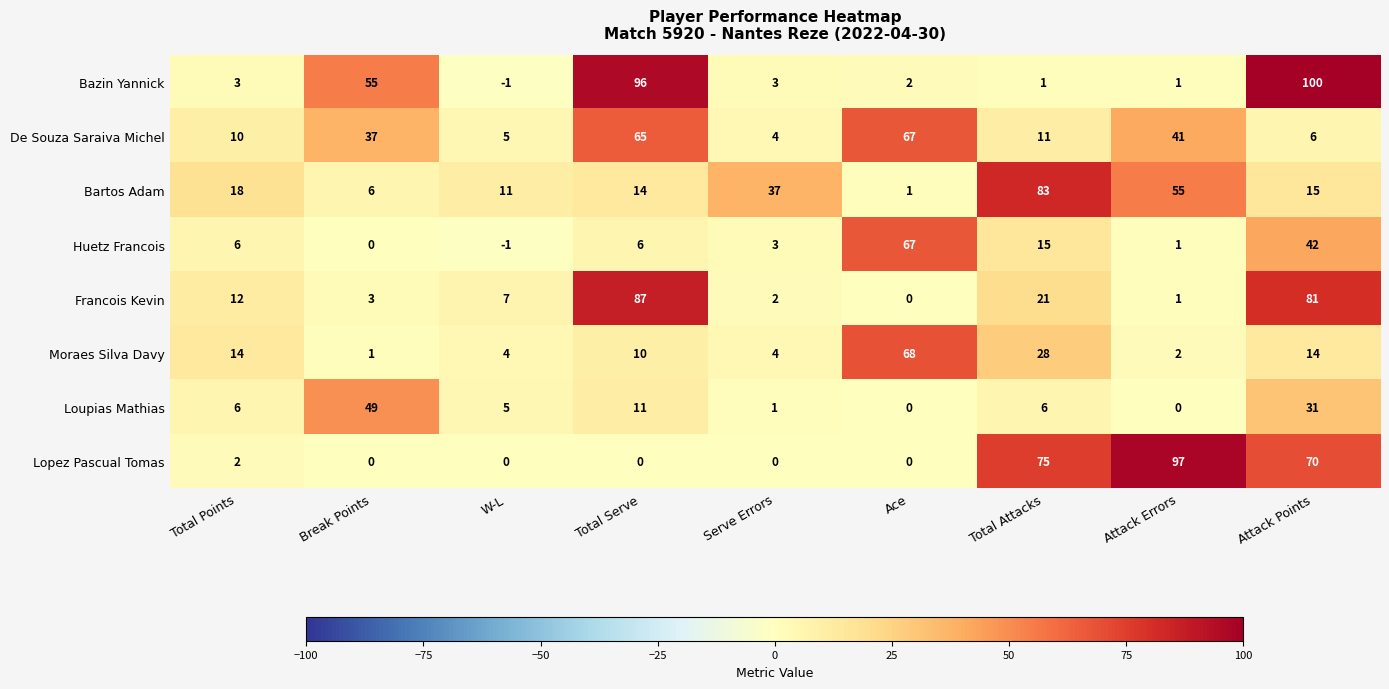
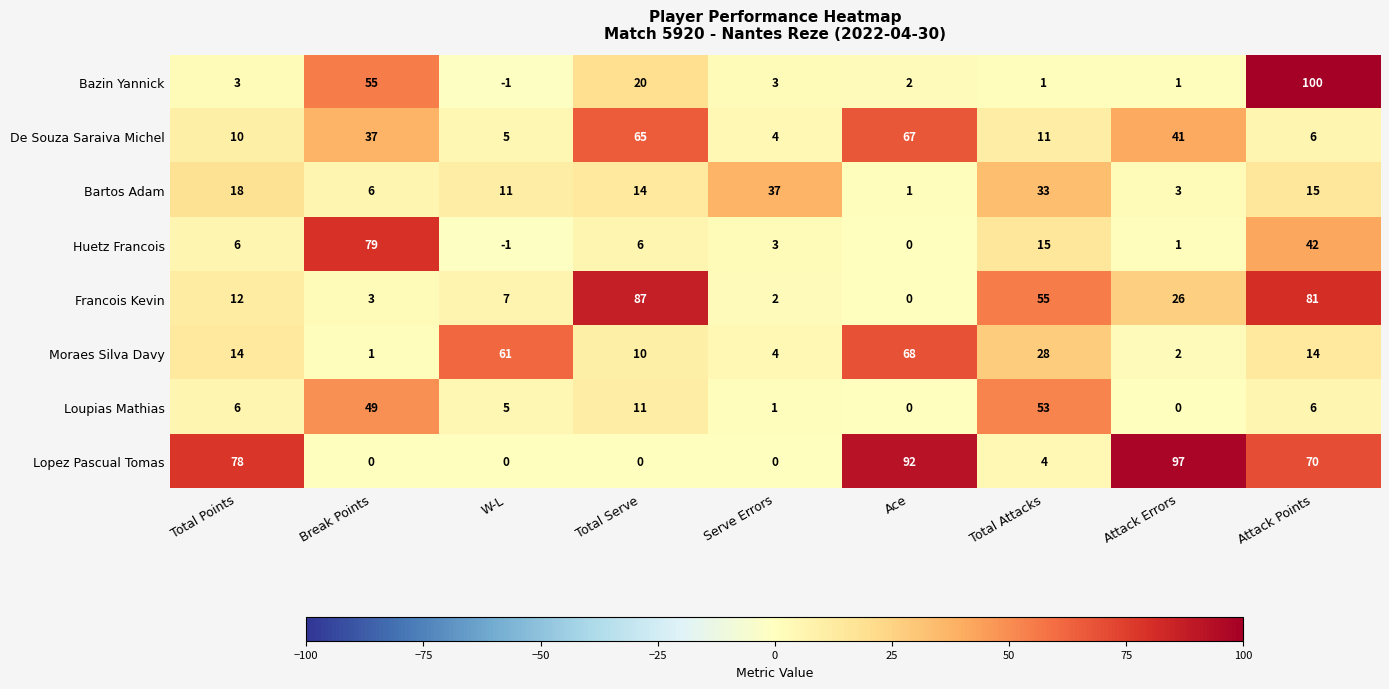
Bazin Yannick, Total Serve: 96 -> 20
Bartos Adam, Total Attacks: 83 -> 33
Bartos Adam, Attack Errors: 55 -> 3
Huetz Francois, Break Points: 0 -> 79
Huetz Francois, Ace: 67 -> 0
Francois Kevin, Total Attacks: 21 -> 55
Francois Kevin, Attack Errors: 1 -> 26
Moraes Silva Davy, W-L: 4 -> 61
Loupias Mathias, Total Attacks: 6 -> 53
Loupias Mathias, Attack Points: 31 -> 6
Lopez Pascual Tomas, Total Points: 2 -> 78
Lopez Pascual Tomas, Ace: 0 -> 92
Lopez Pascual Tomas, Total Attacks: 75 -> 4
